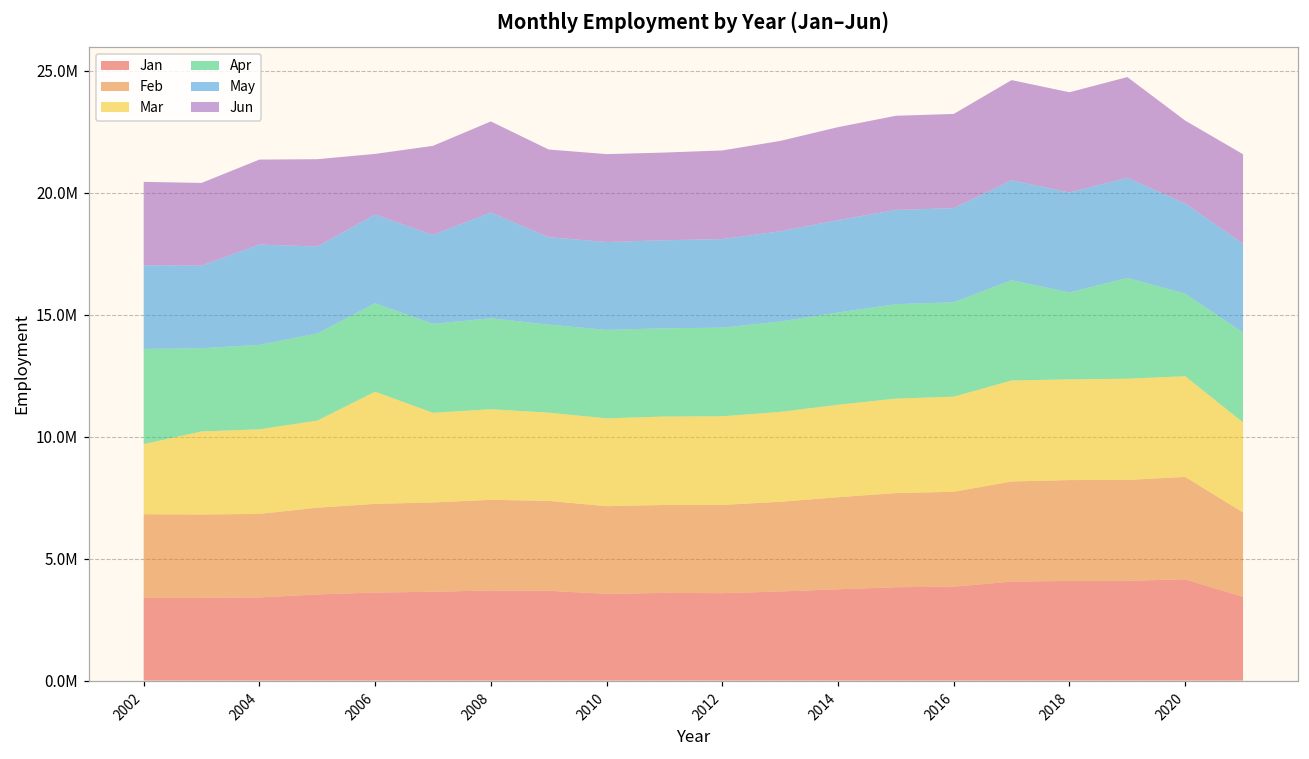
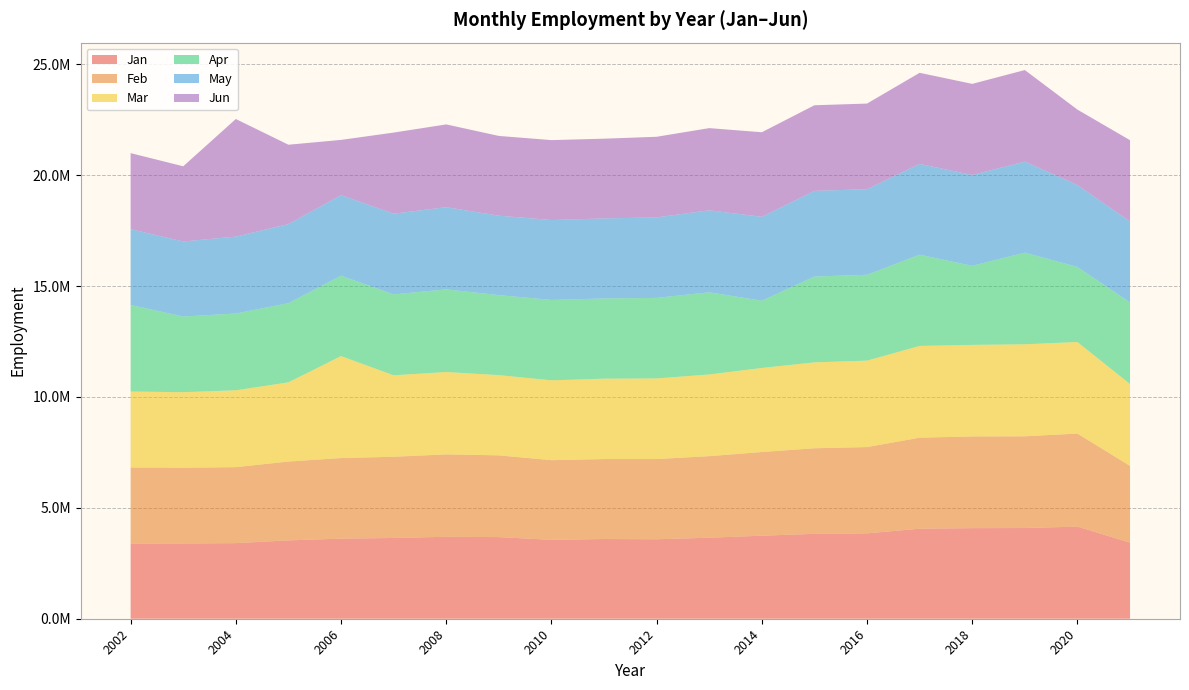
Mar, 2002: 2900000 -> 3400000
May, 2004: 4100000 -> 3500000
Jun, 2004: 3500000 -> 5300000
May, 2008: 4300000 -> 3700000
Apr, 2014: 3800000 -> 3000000
